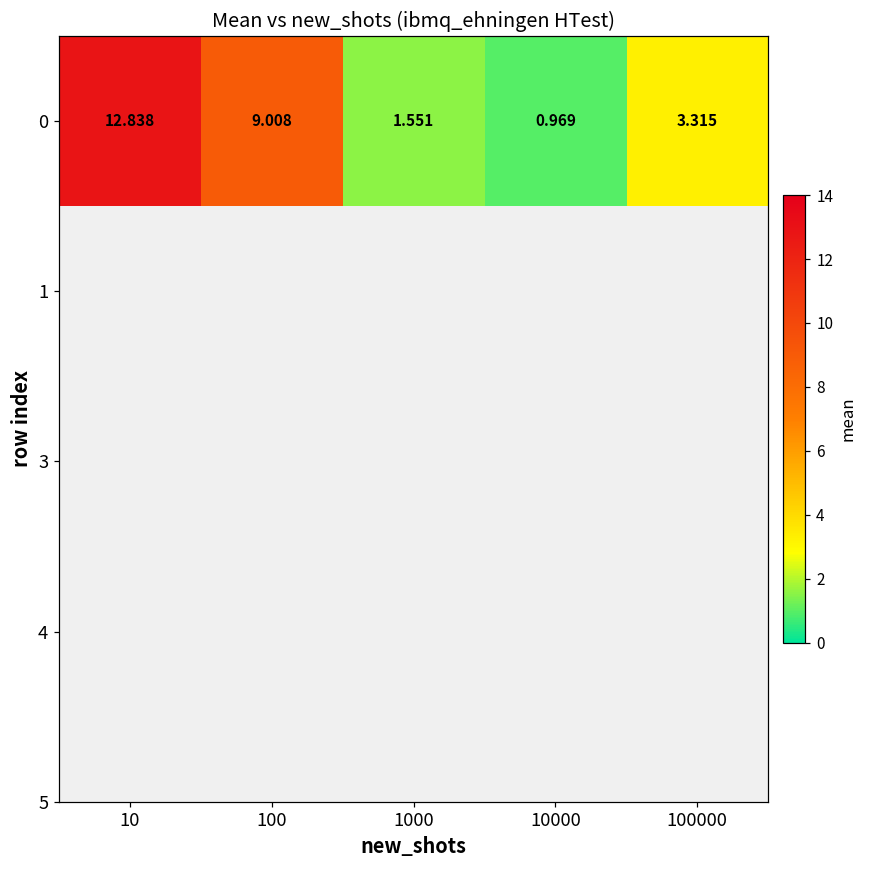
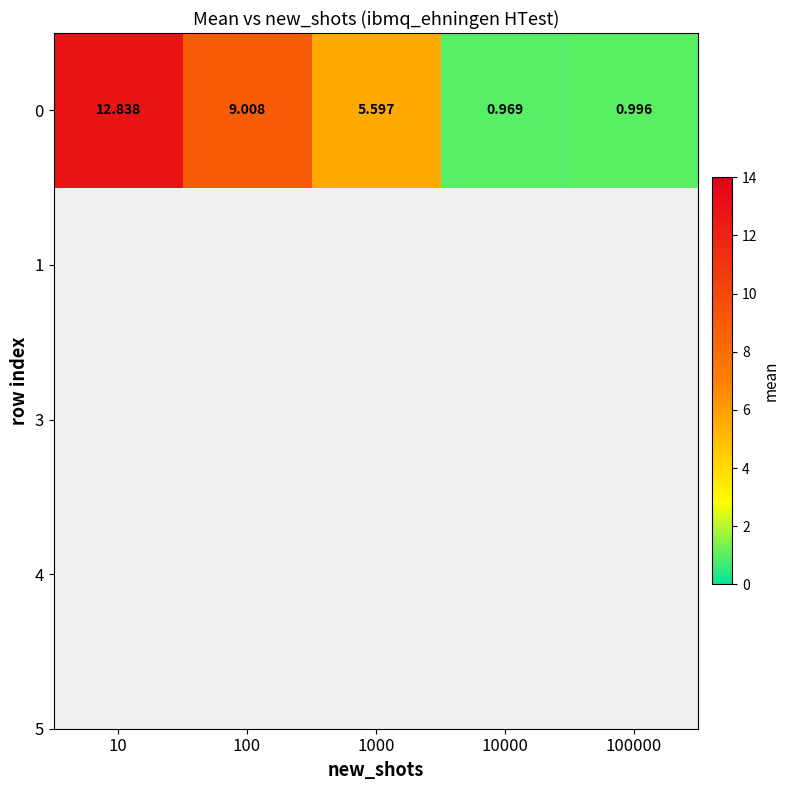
0, 1000: 1.551 -> 5.597
0, 100000: 3.315 -> 0.996
